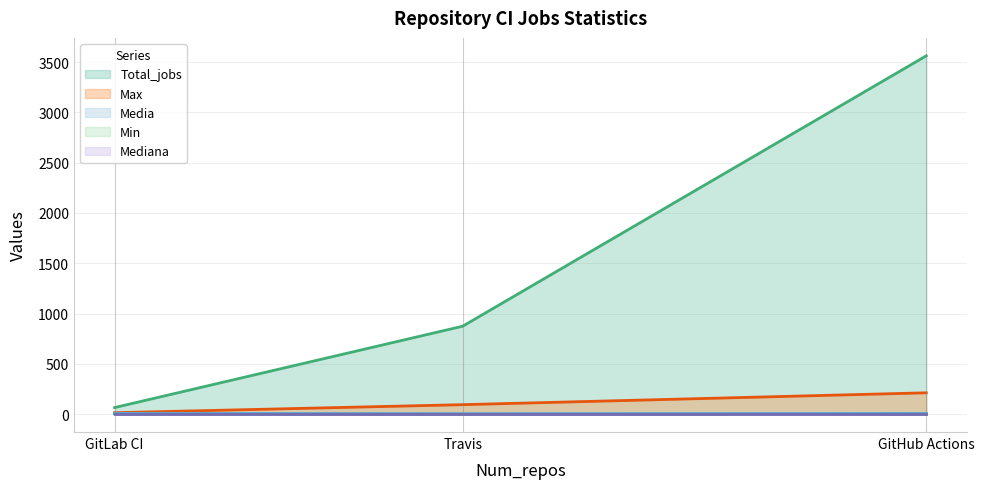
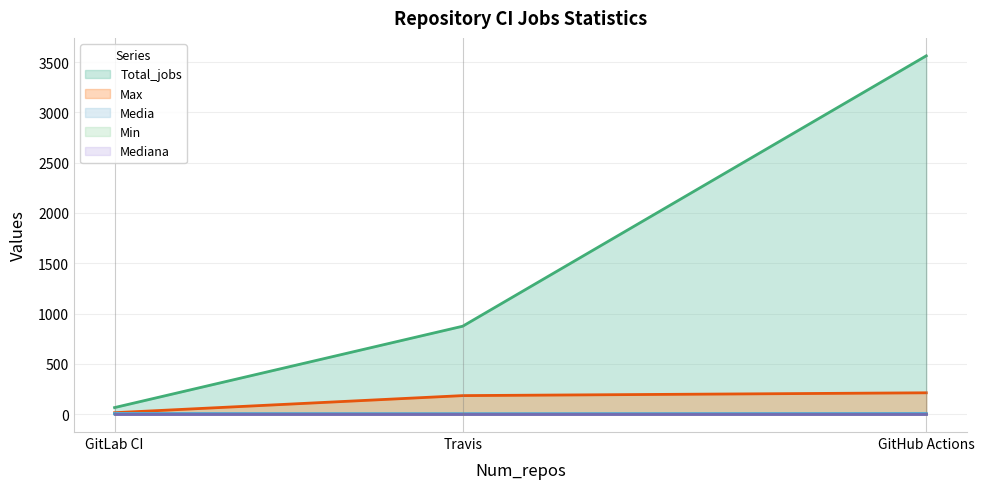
Max, Travis: 90 -> 180
